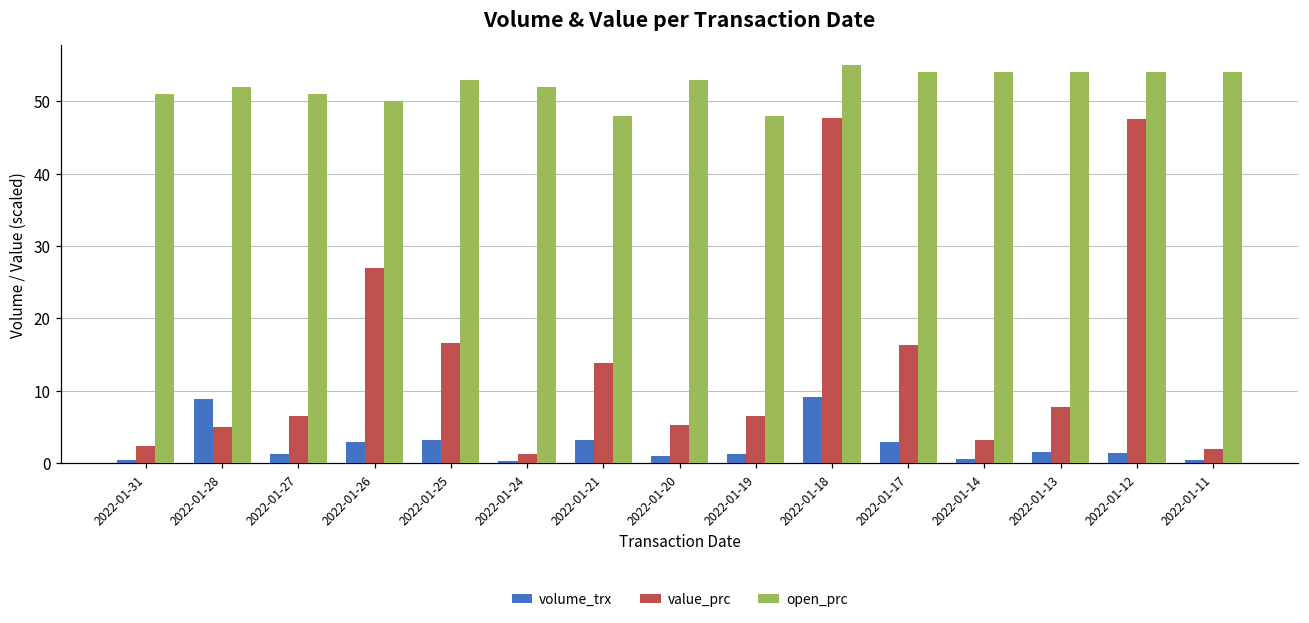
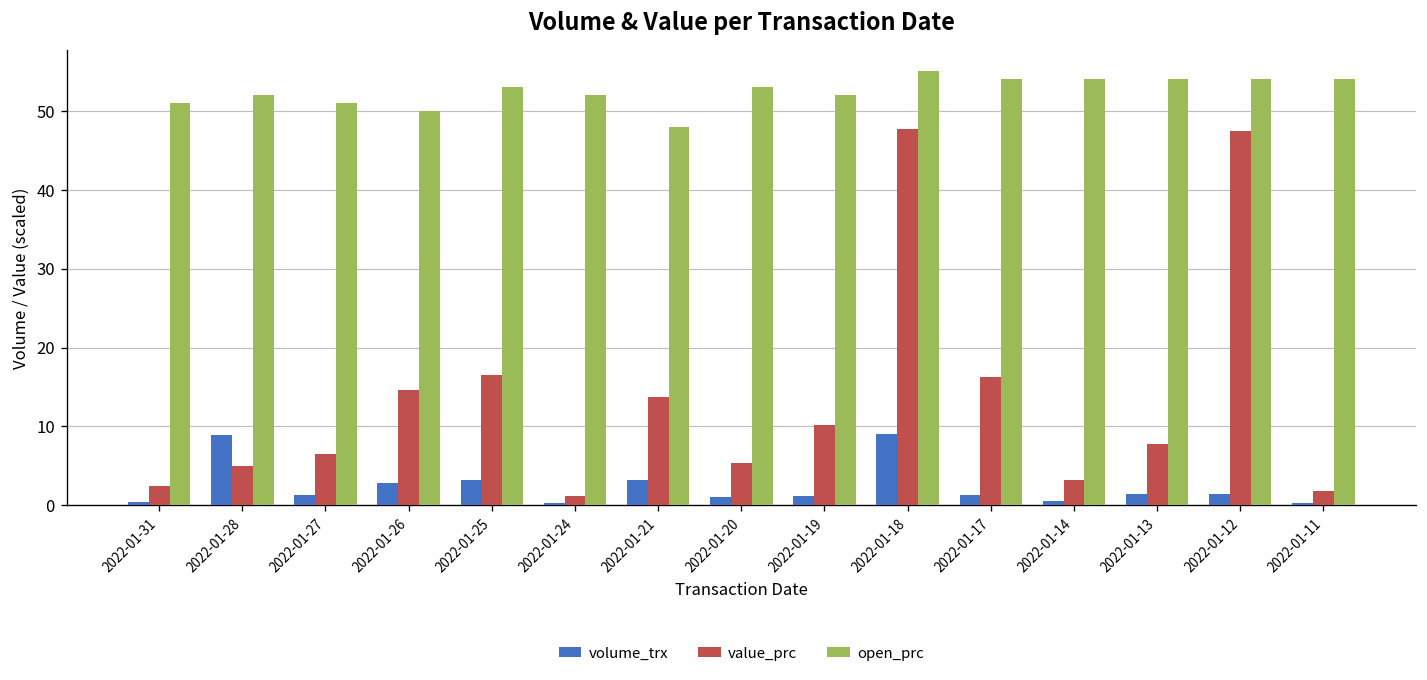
value_prc, 2022-01-26: 27 -> 15
value_prc, 2022-01-19: 7 -> 10
open_prc, 2022-01-19: 48 -> 52
volume_trx, 2022-01-17: 3 -> 1
